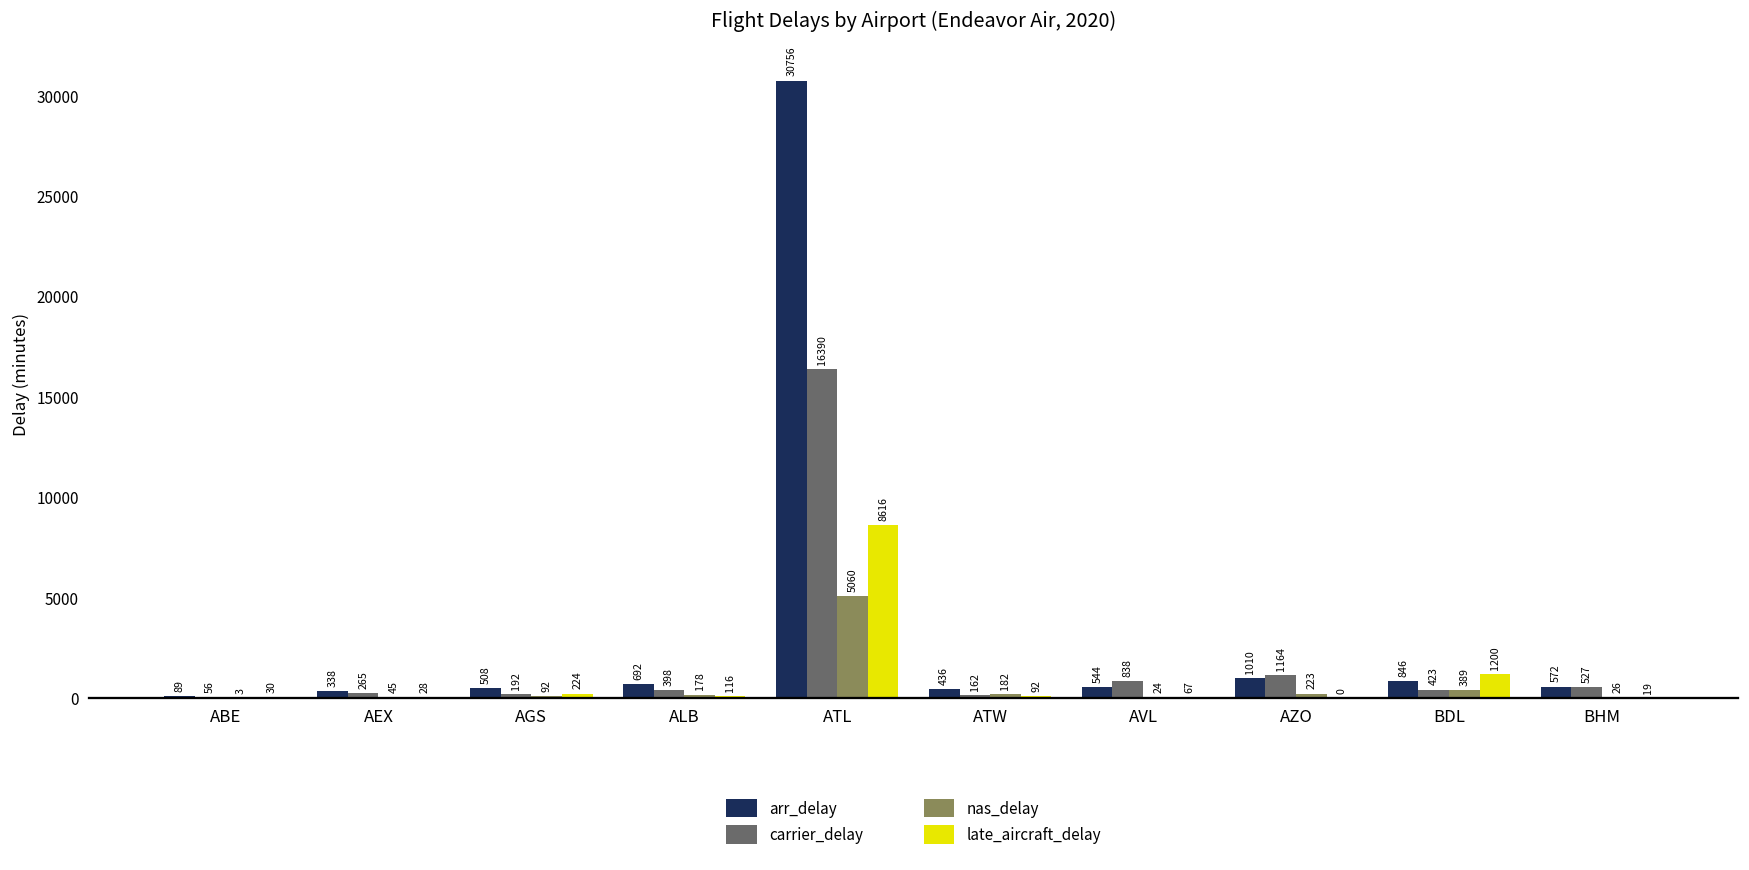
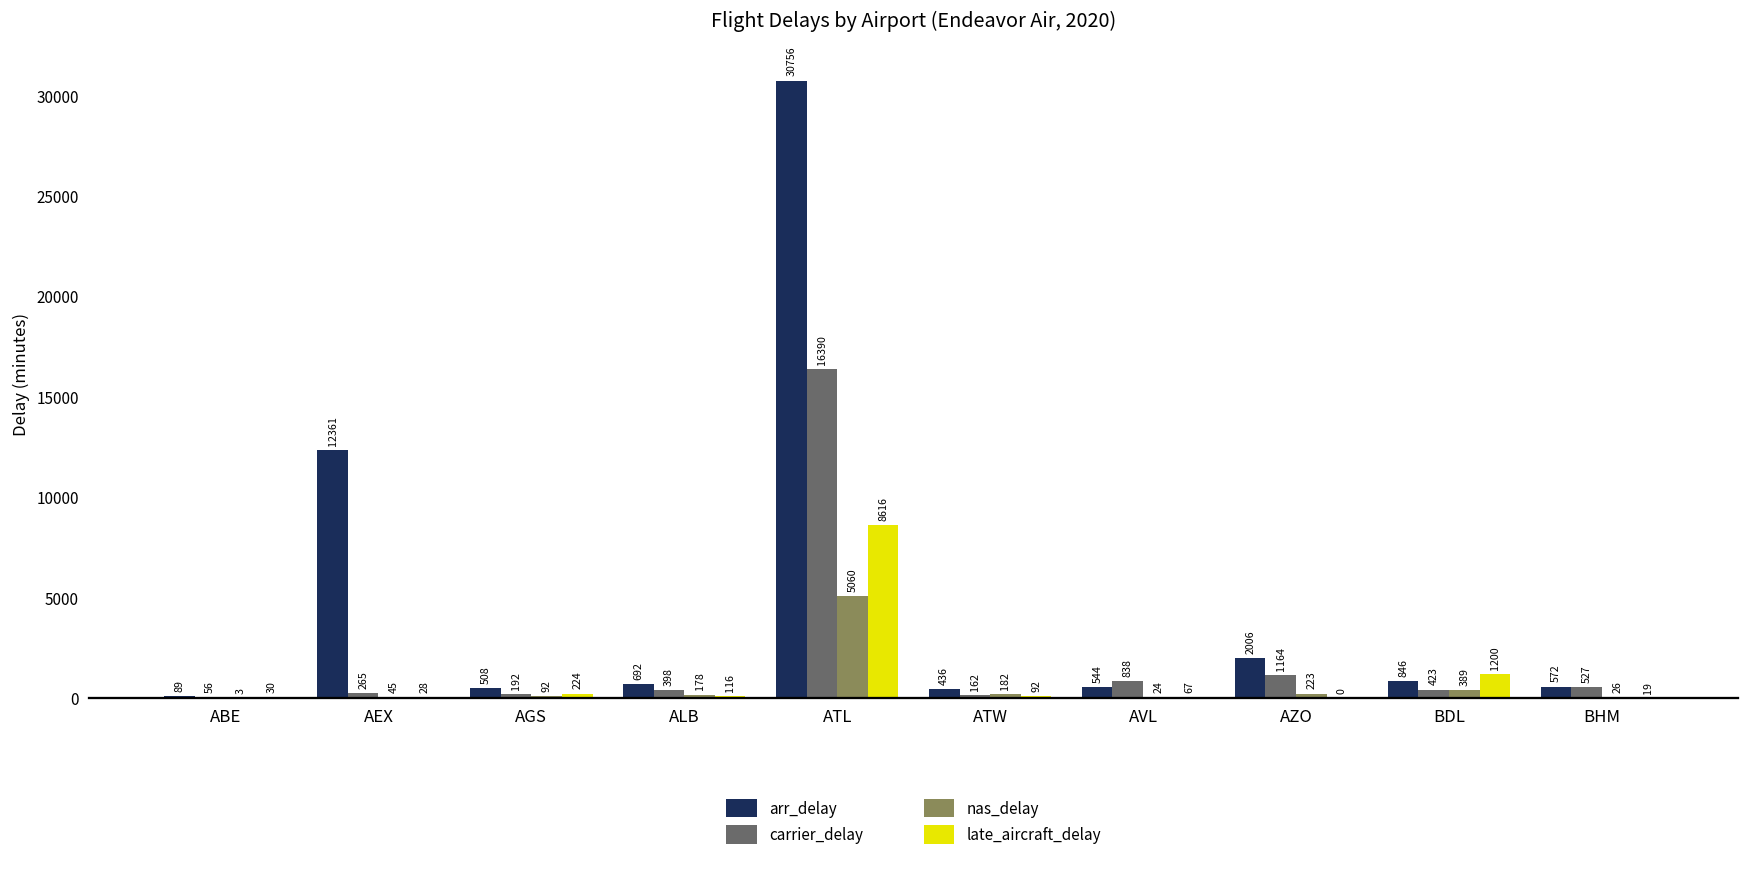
arr_delay, AEX: 338 -> 12361
arr_delay, AZO: 1010 -> 2006
